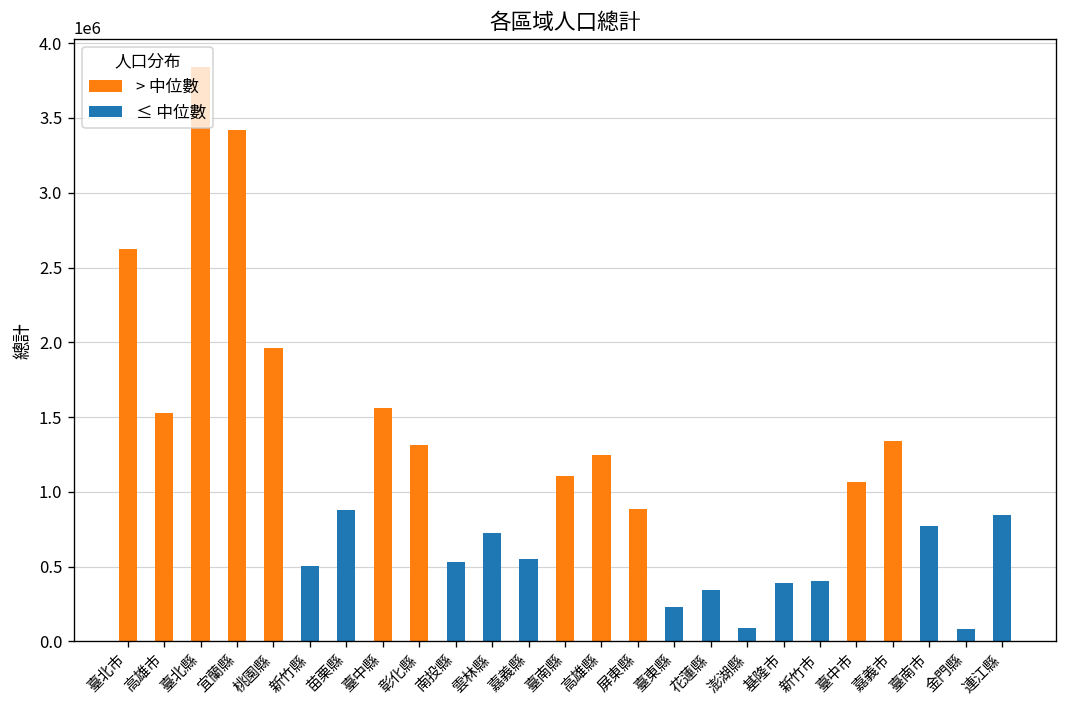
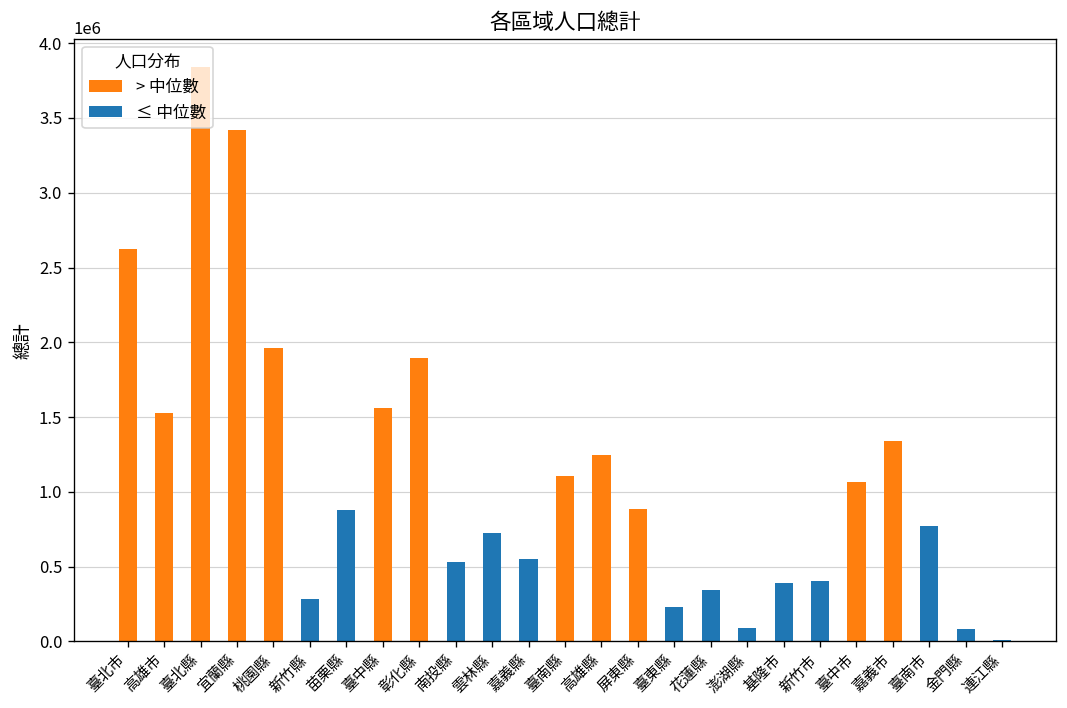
新竹縣: 500000 -> 290000
彰化縣: 1310000 -> 1890000
連江縣: 850000 -> 10000
